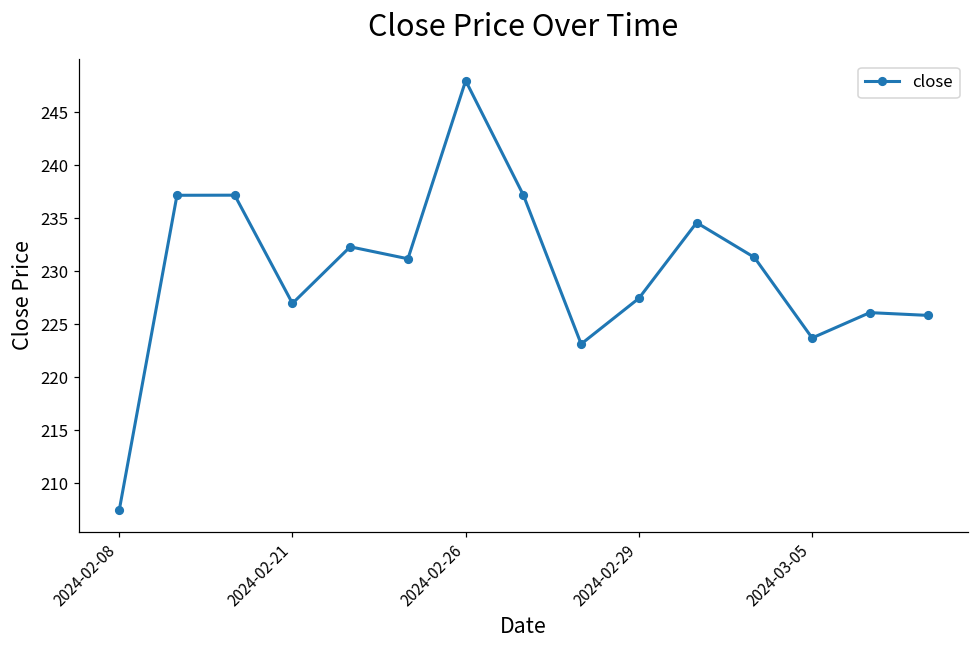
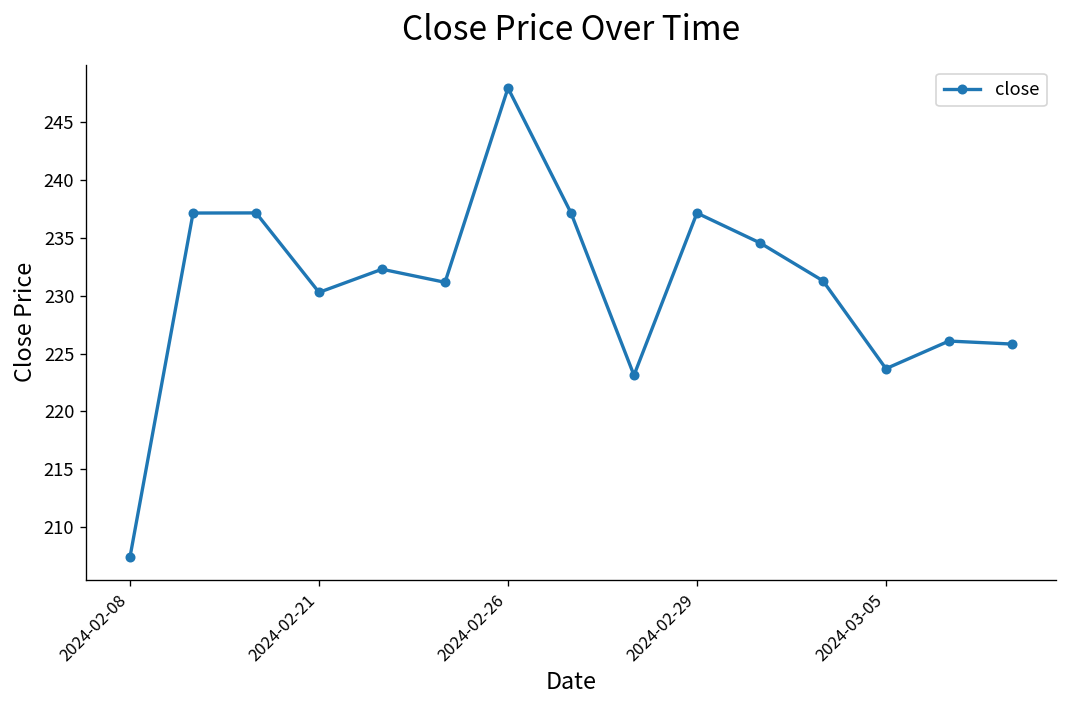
2024-02-21: 227 -> 230
2024-02-29: 227 -> 237
